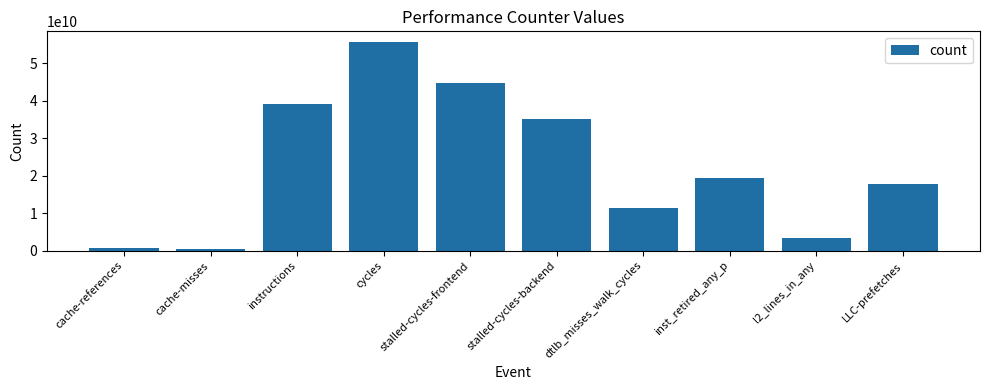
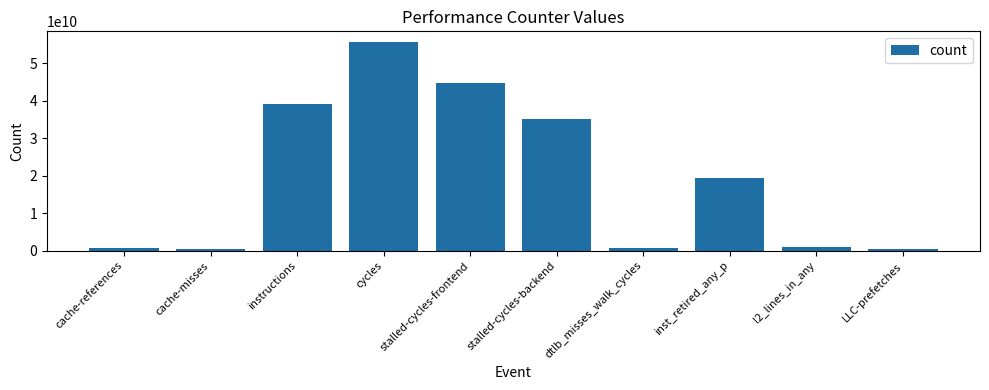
dtlb_misses_walk_cycles: 11000000000 -> 1000000000
l2_lines_in_any: 3000000000 -> 1000000000
LLC-prefetches: 18000000000 -> 0
